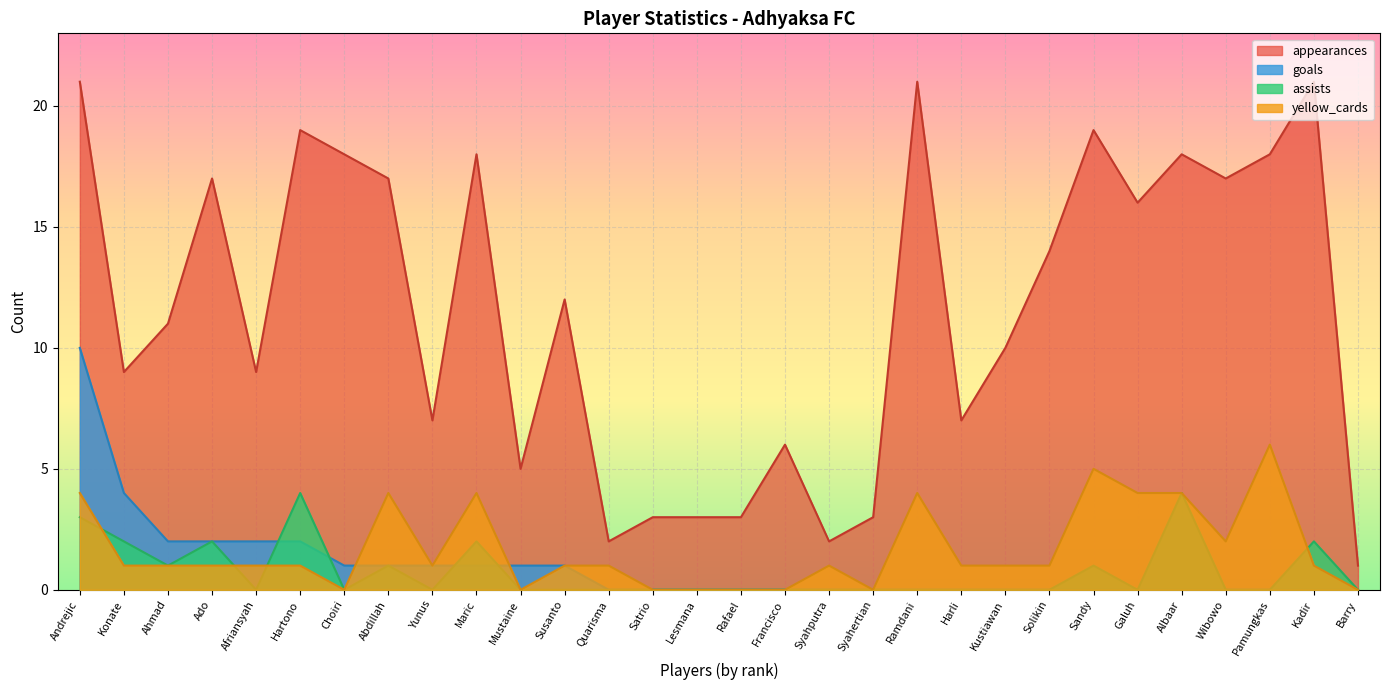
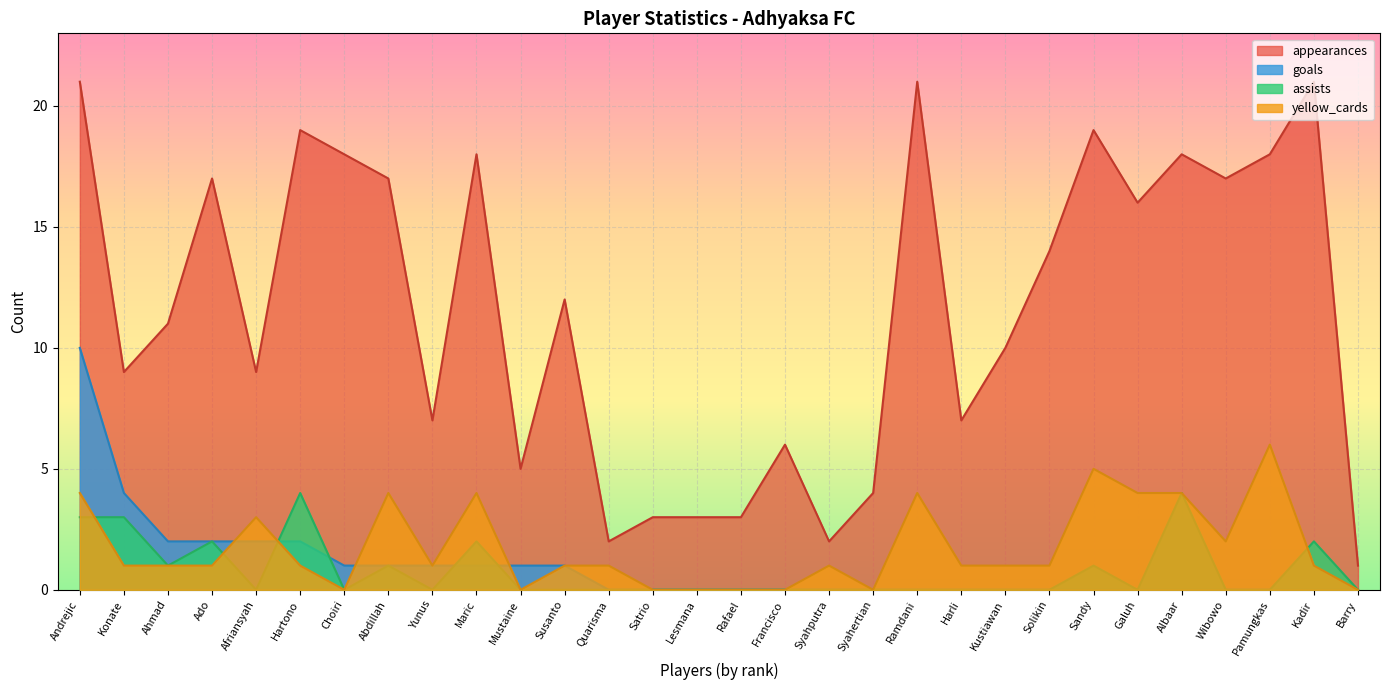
assists, Konate: 2 -> 3
yellow_cards, Afriansyah: 1 -> 3
appearances, Syahertian: 3 -> 4
